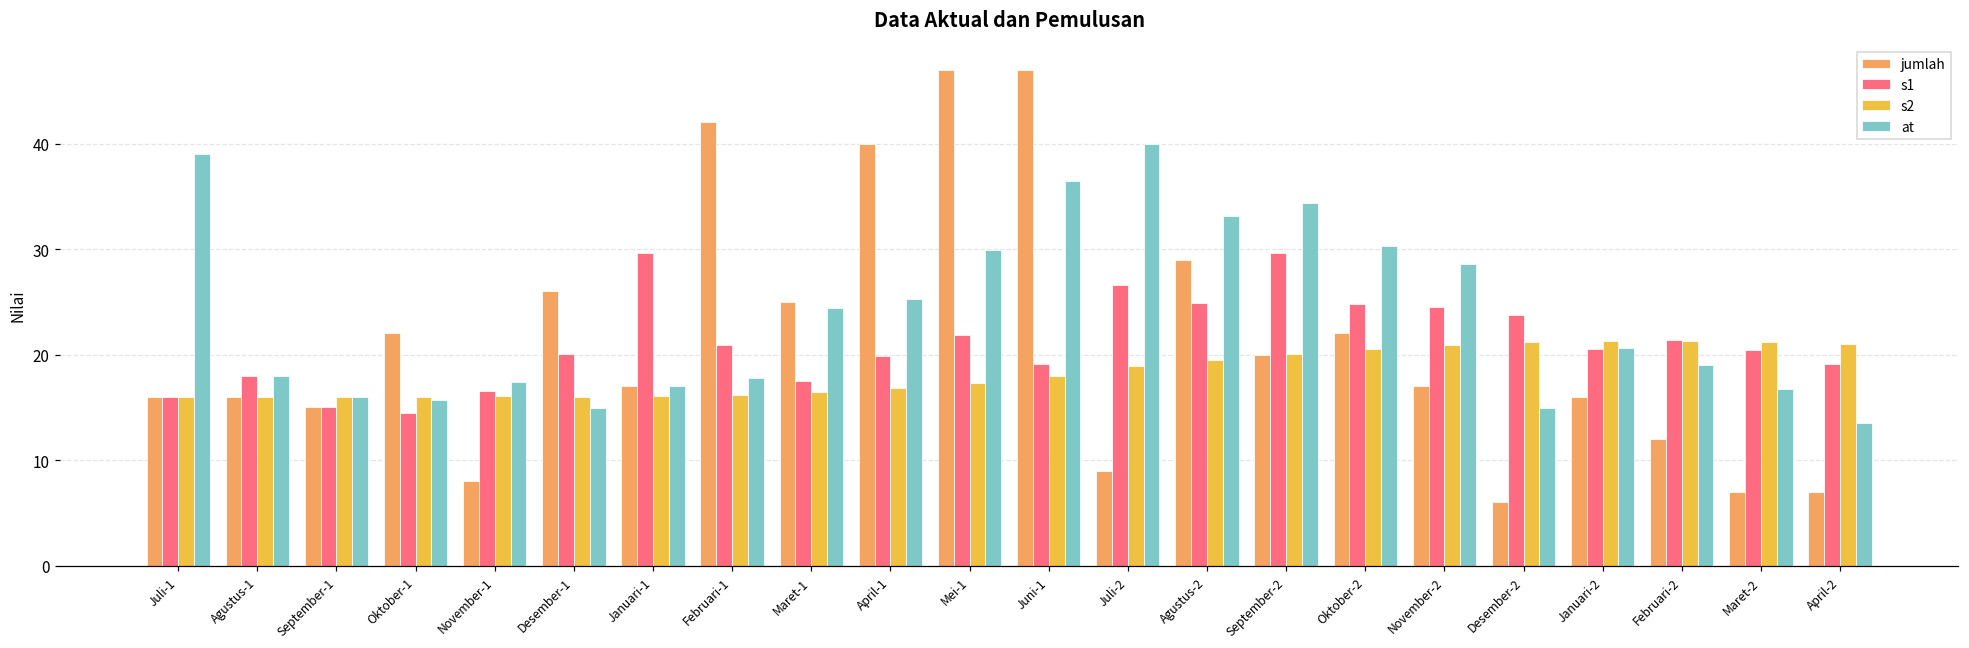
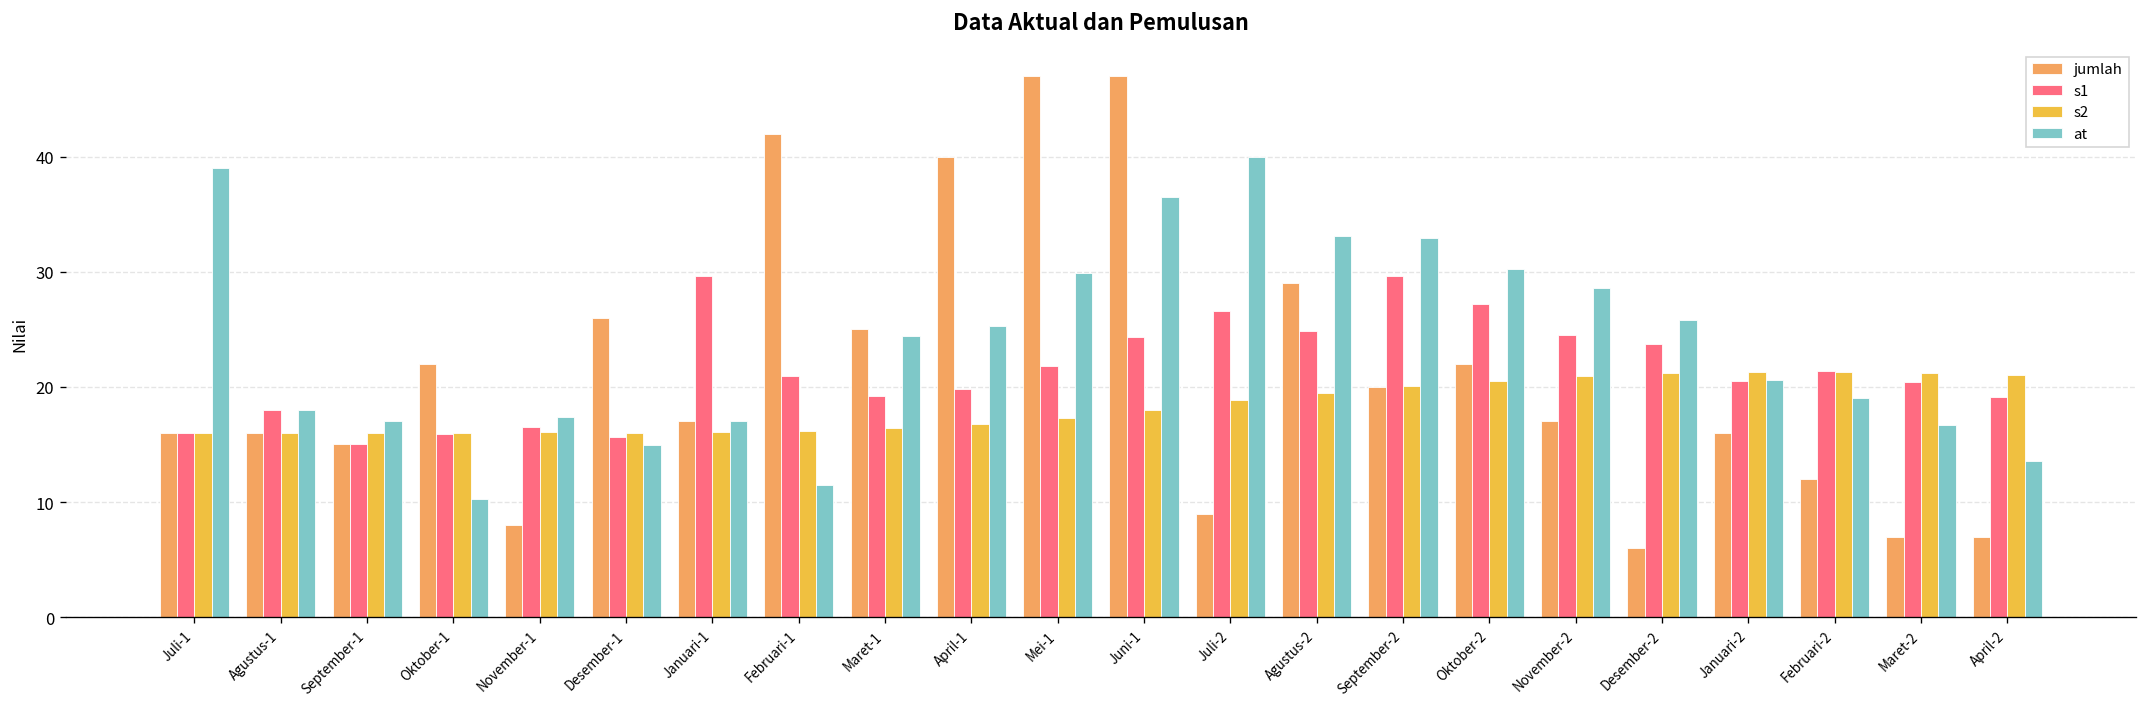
at, September-1: 16 -> 17
s1, Oktober-1: 15 -> 16
at, Oktober-1: 16 -> 10
s1, Desember-1: 20 -> 16
at, Februari-1: 18 -> 11
s1, Maret-1: 17 -> 19
s1, Juni-1: 19 -> 24
at, September-2: 34 -> 33
s1, Oktober-2: 25 -> 27
at, Desember-2: 15 -> 26
